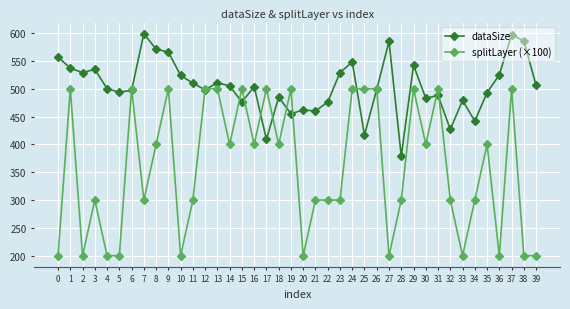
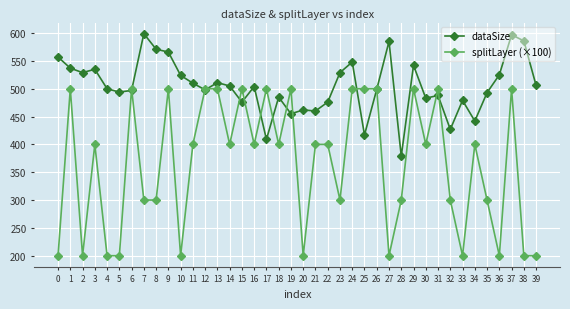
splitLayer (×100), 3: 300 -> 400
splitLayer (×100), 8: 400 -> 300
splitLayer (×100), 11: 300 -> 400
splitLayer (×100), 21: 300 -> 400
splitLayer (×100), 22: 300 -> 400
splitLayer (×100), 34: 300 -> 400
splitLayer (×100), 35: 400 -> 300
